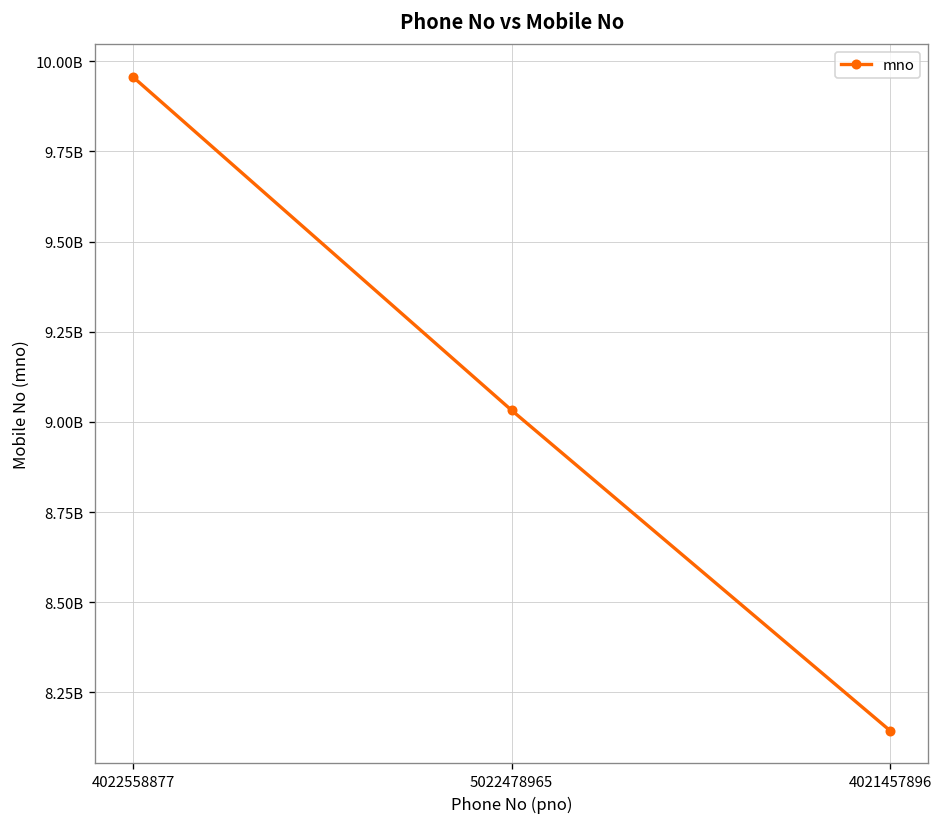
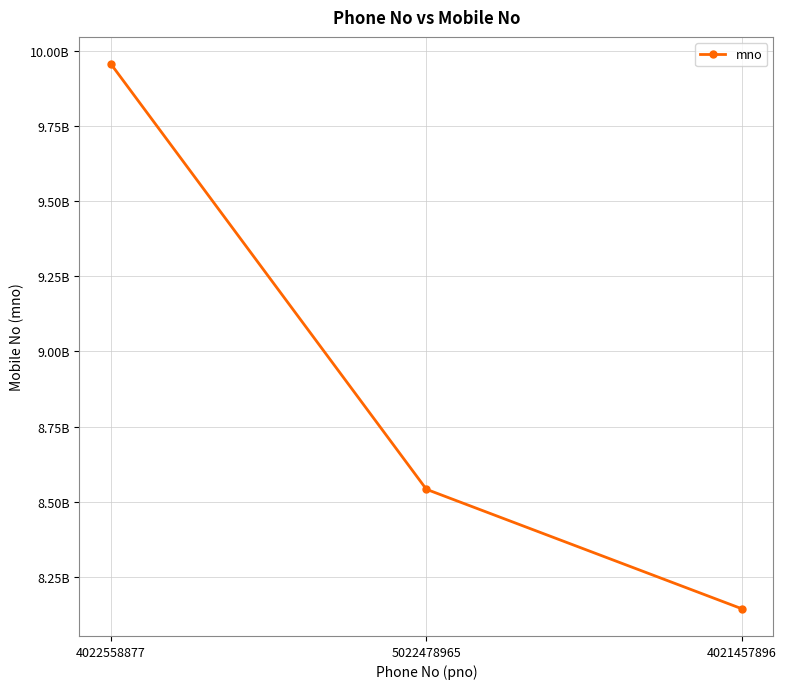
5022478965: 9030000000 -> 8540000000
